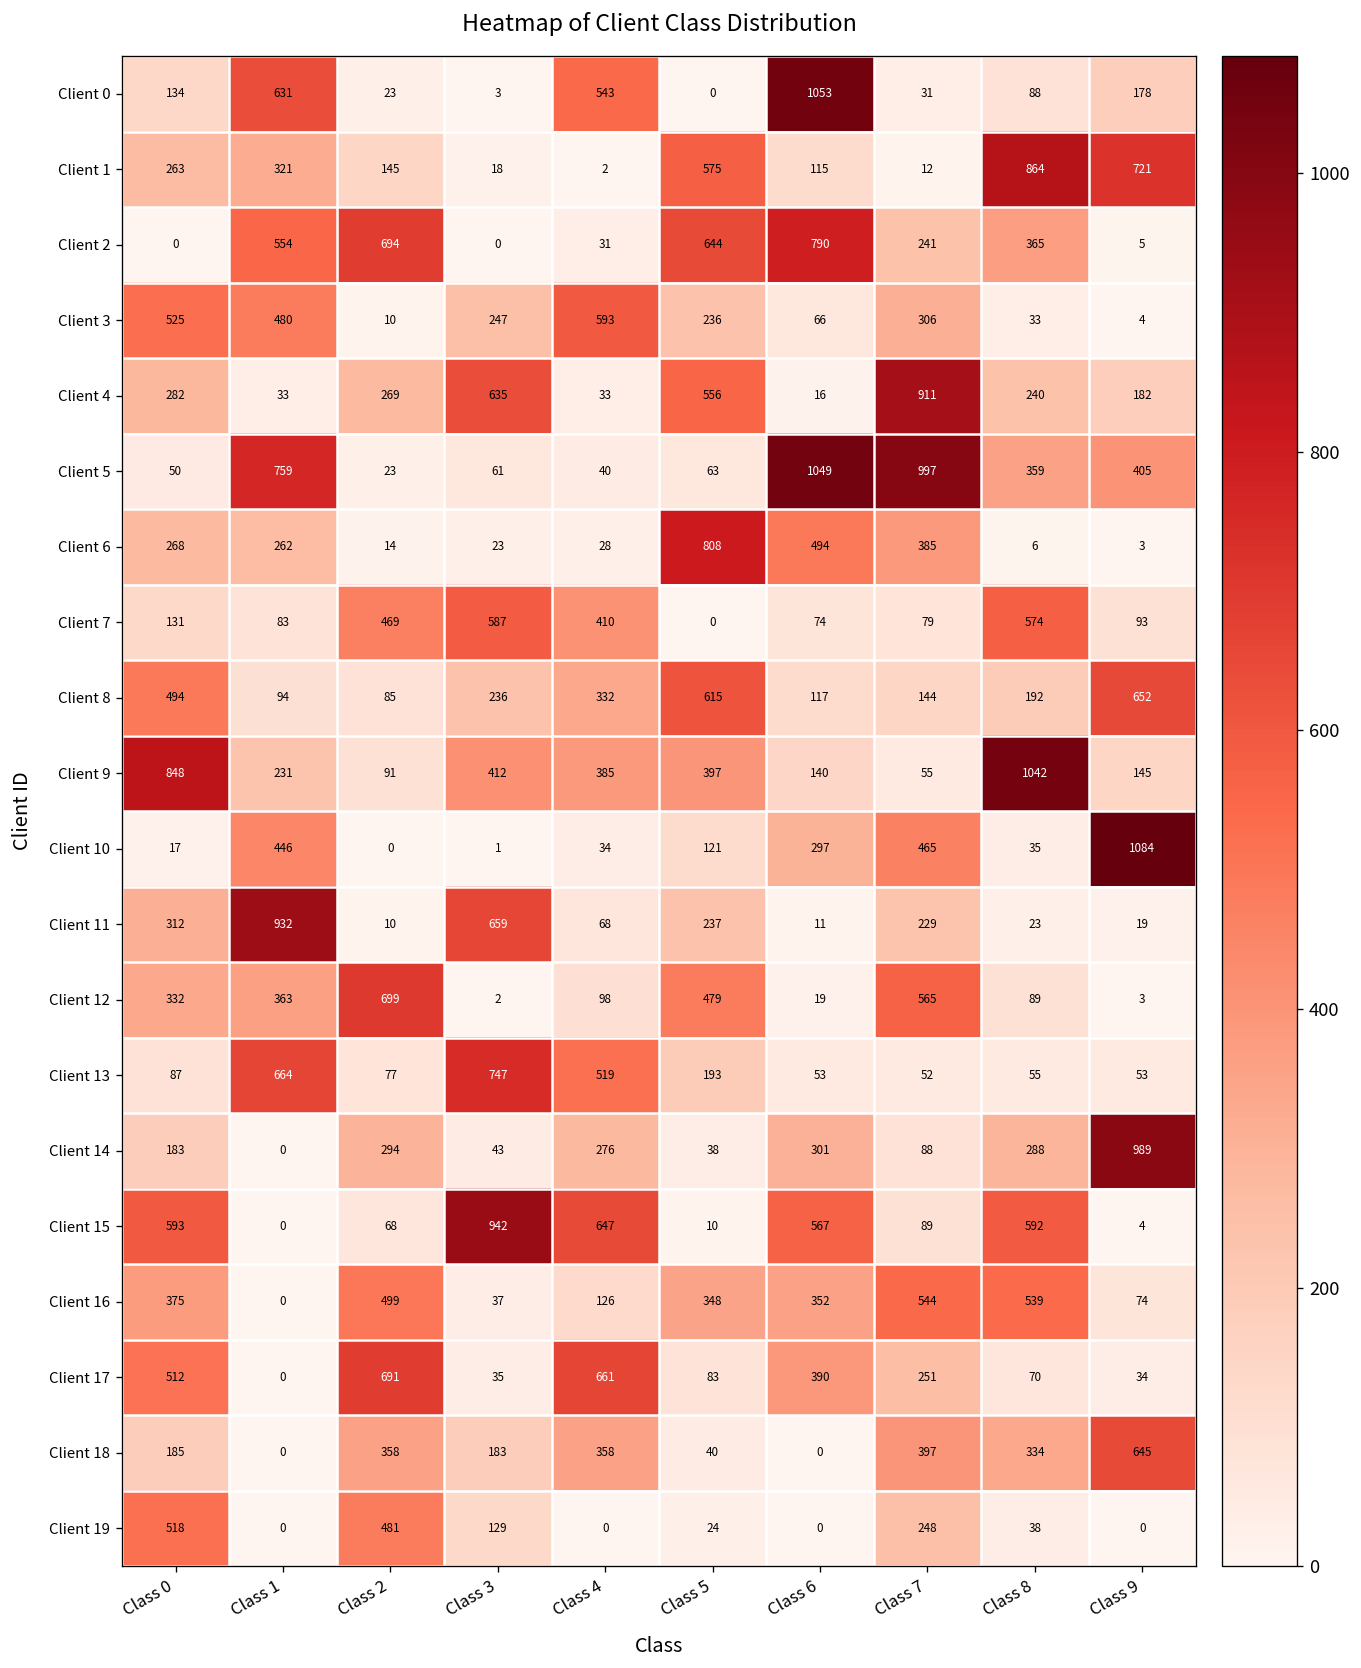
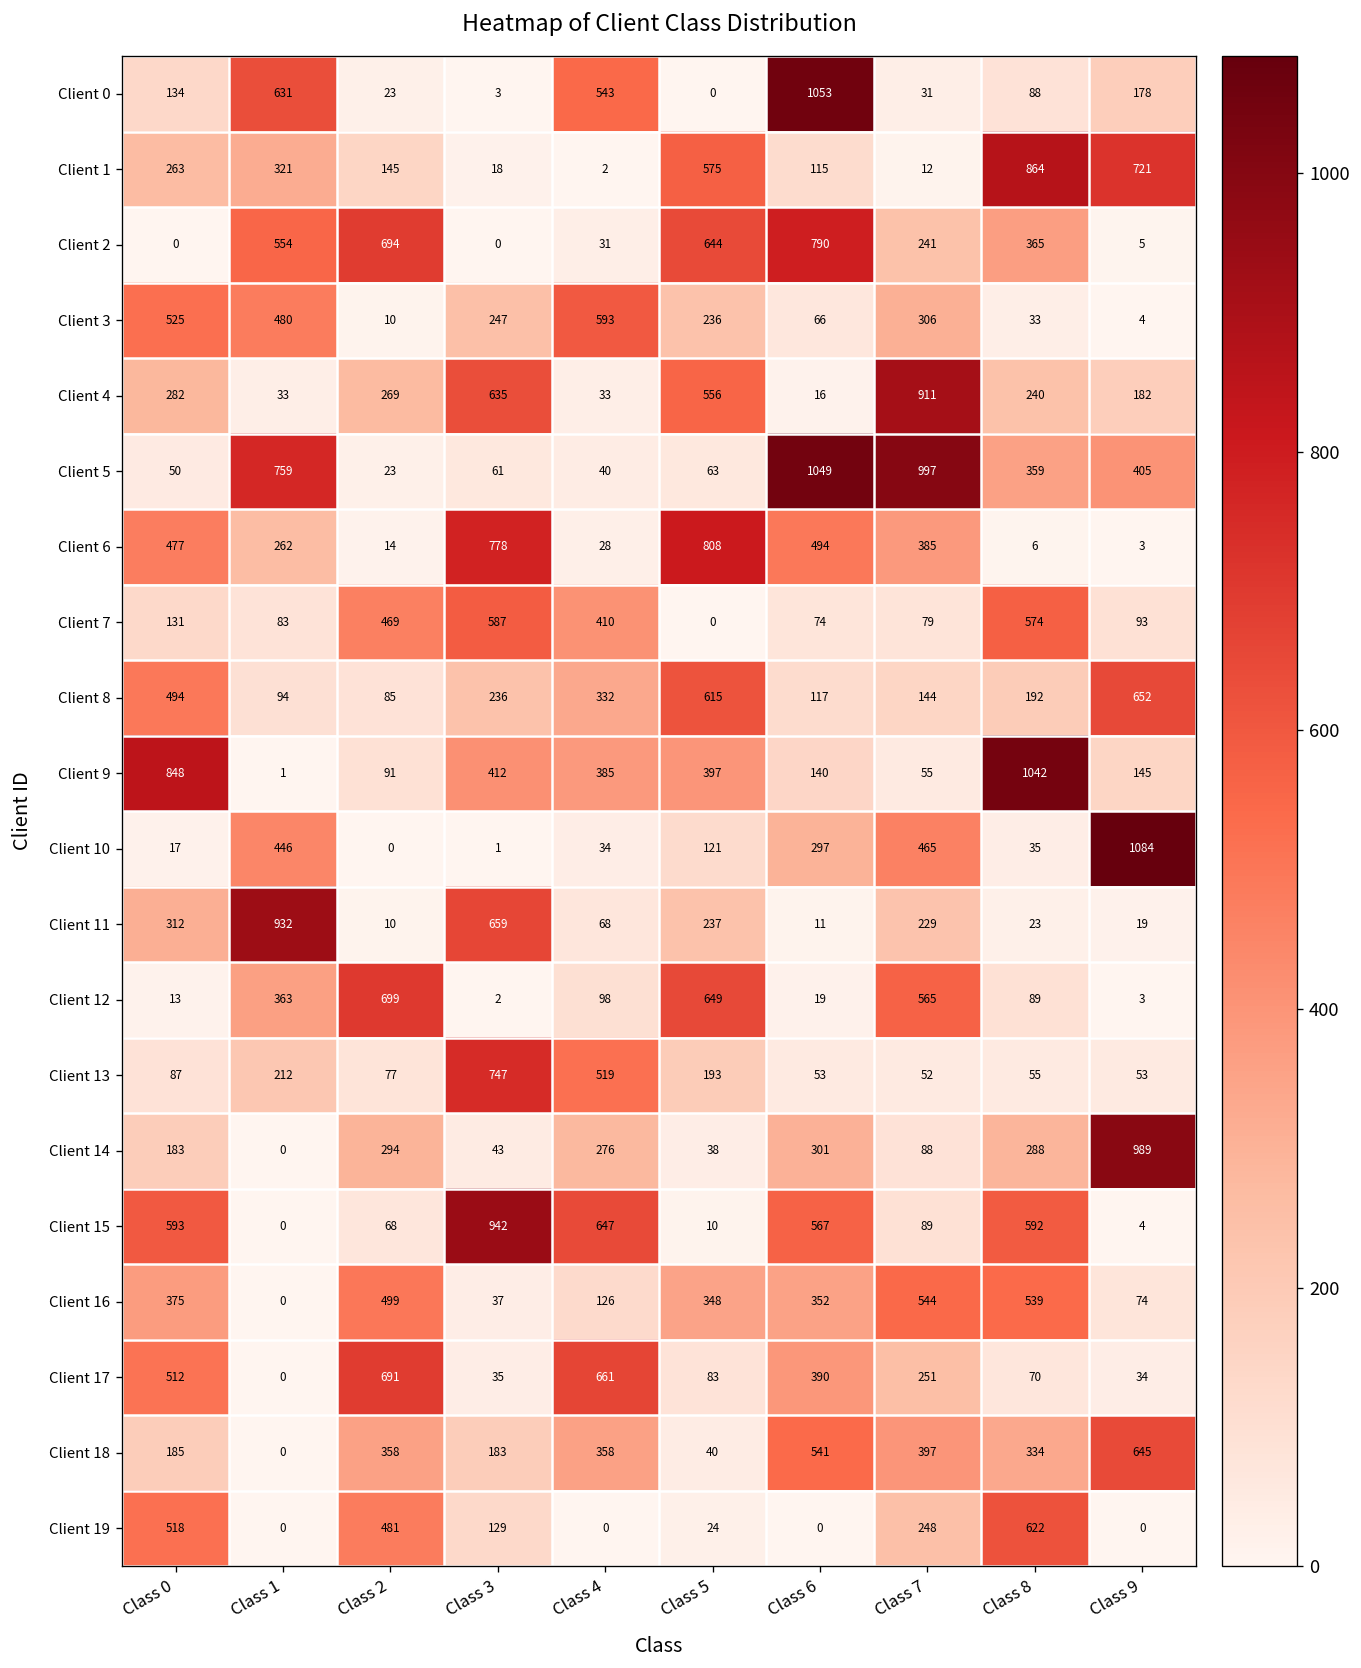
Client 6, Class 0: 268 -> 477
Client 6, Class 3: 23 -> 778
Client 9, Class 1: 231 -> 1
Client 12, Class 0: 332 -> 13
Client 12, Class 5: 479 -> 649
Client 13, Class 1: 664 -> 212
Client 18, Class 6: 0 -> 541
Client 19, Class 8: 38 -> 622
